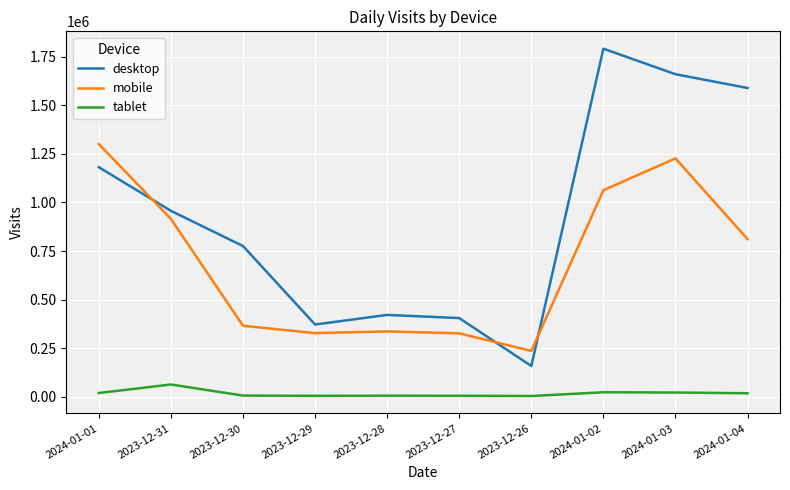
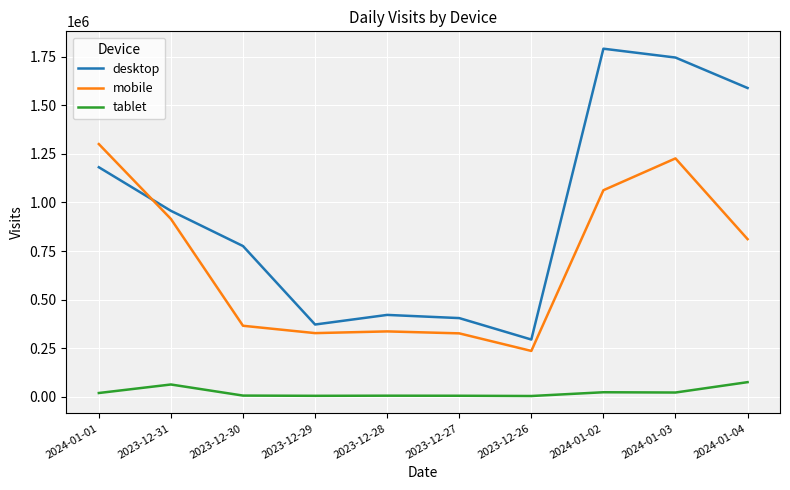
desktop, 2023-12-26: 160000 -> 300000
desktop, 2024-01-03: 1660000 -> 1750000
tablet, 2024-01-04: 20000 -> 80000
